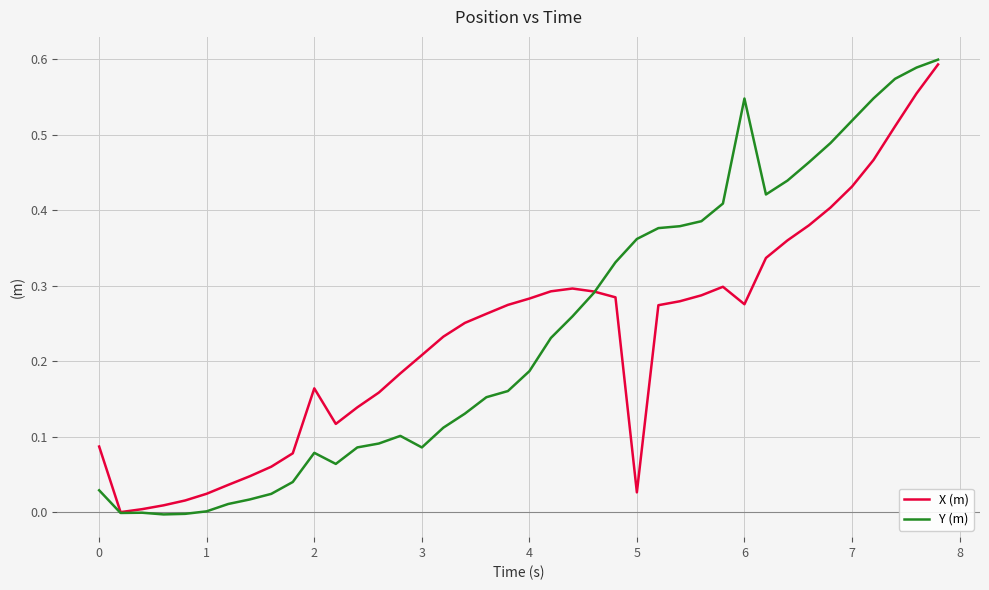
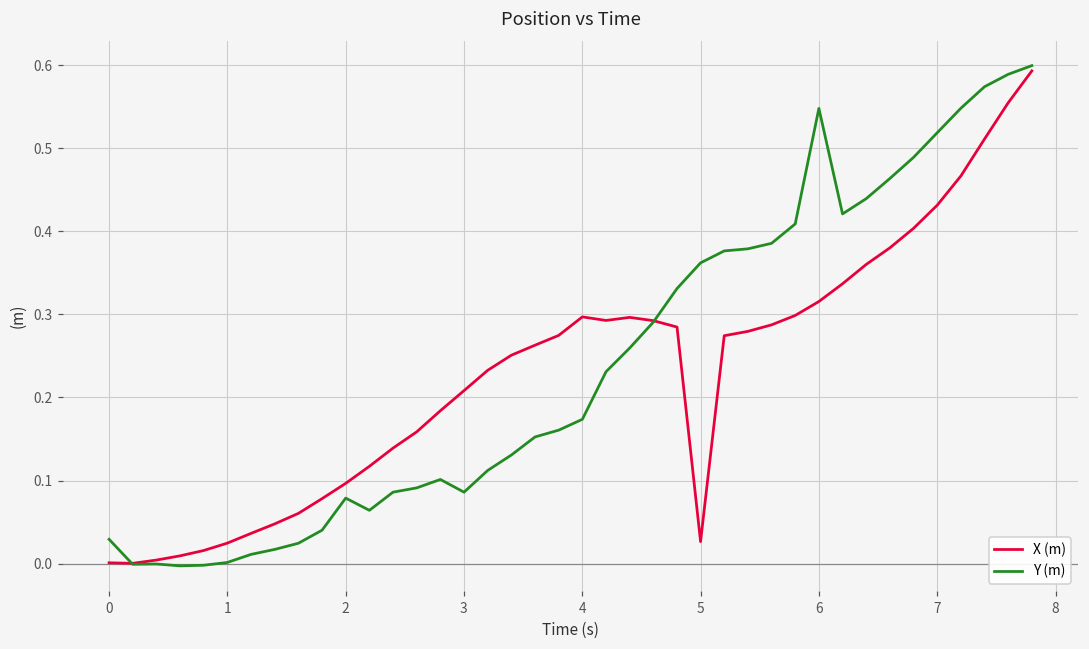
X (m), 0: 0.09 -> 0.00
X (m), 2: 0.16 -> 0.10
X (m), 4: 0.28 -> 0.30
Y (m), 4: 0.19 -> 0.17
X (m), 6: 0.28 -> 0.32
